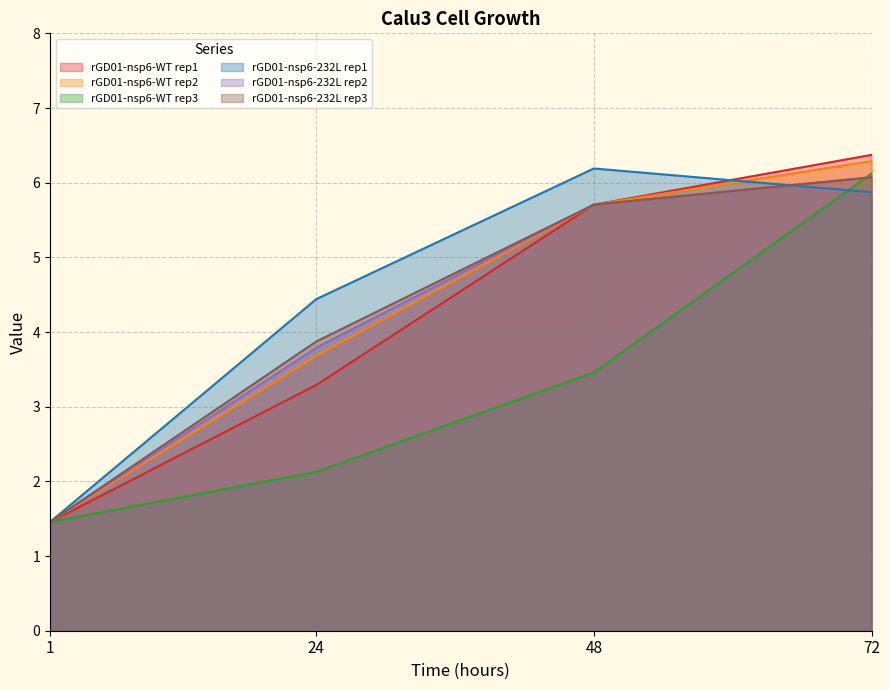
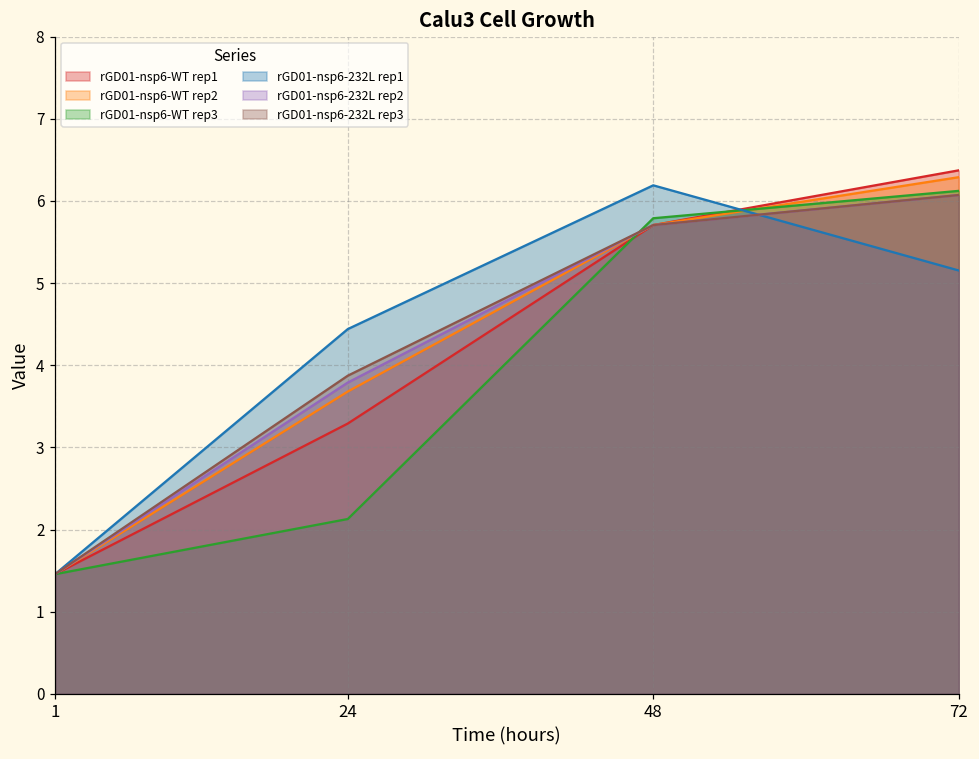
rGD01-nsp6-WT rep3, 48: 3.5 -> 5.8
rGD01-nsp6-232L rep1, 72: 5.9 -> 5.2
